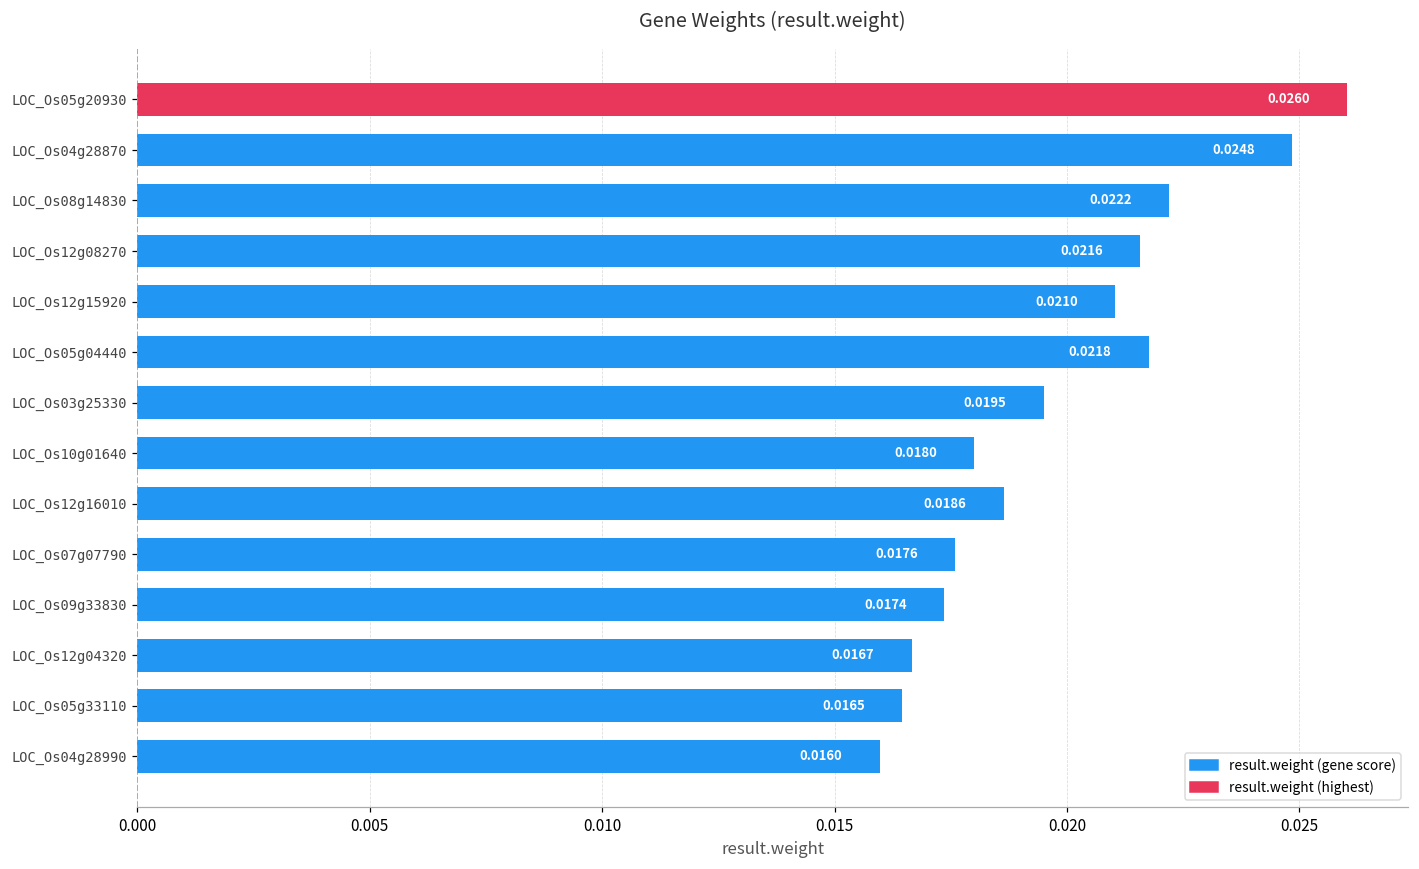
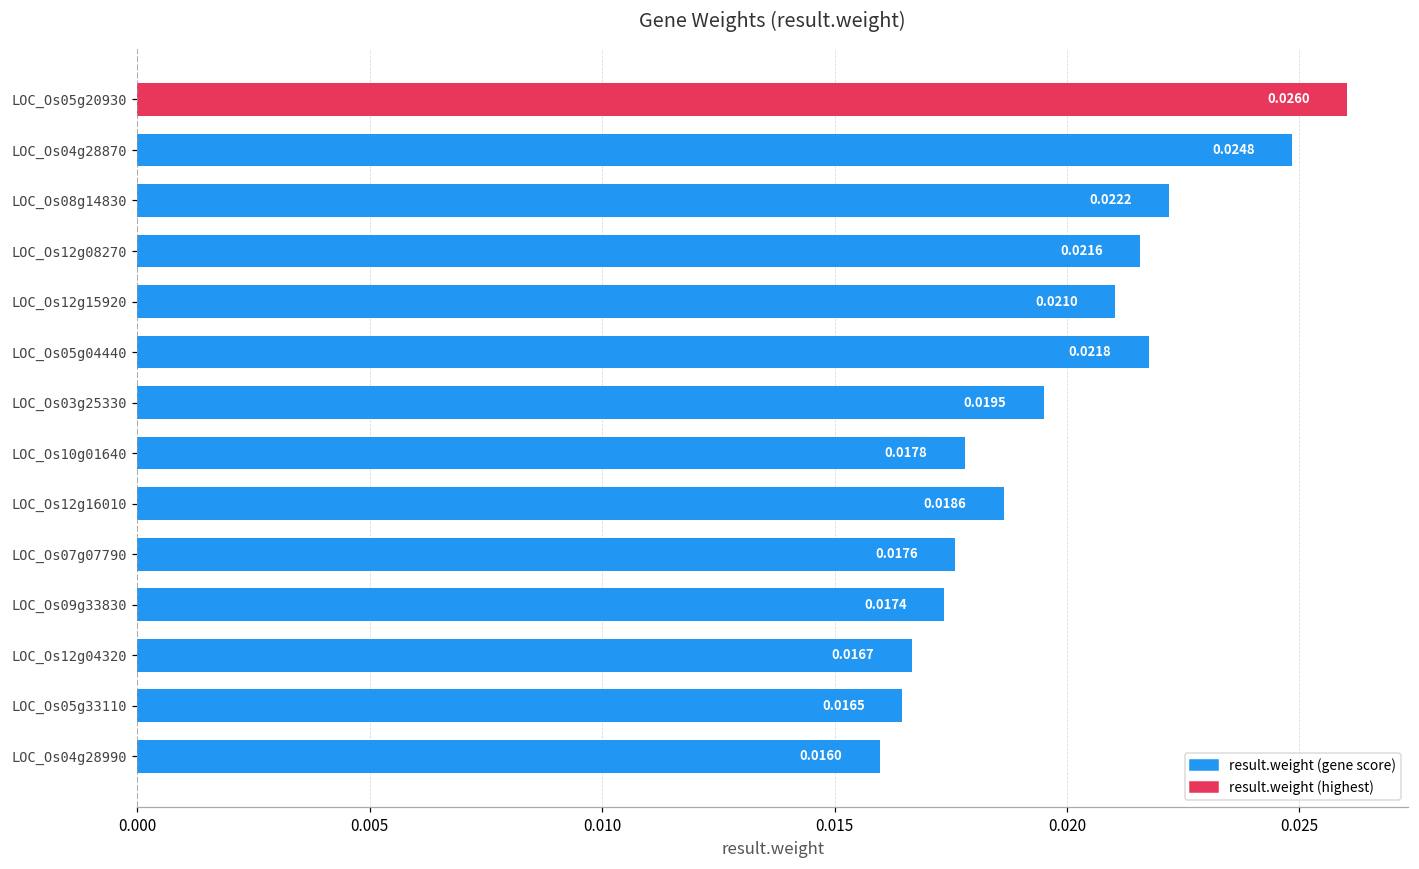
LOC_Os10g01640: 0.0180 -> 0.0178
